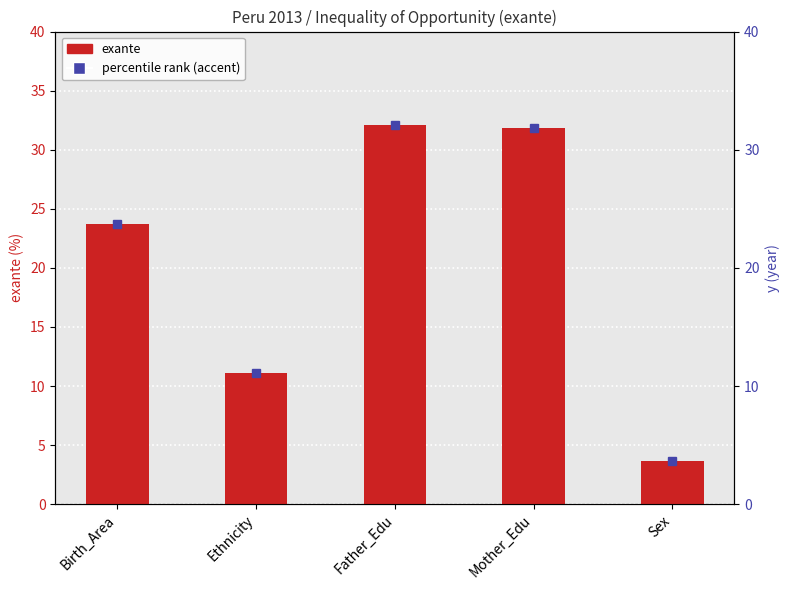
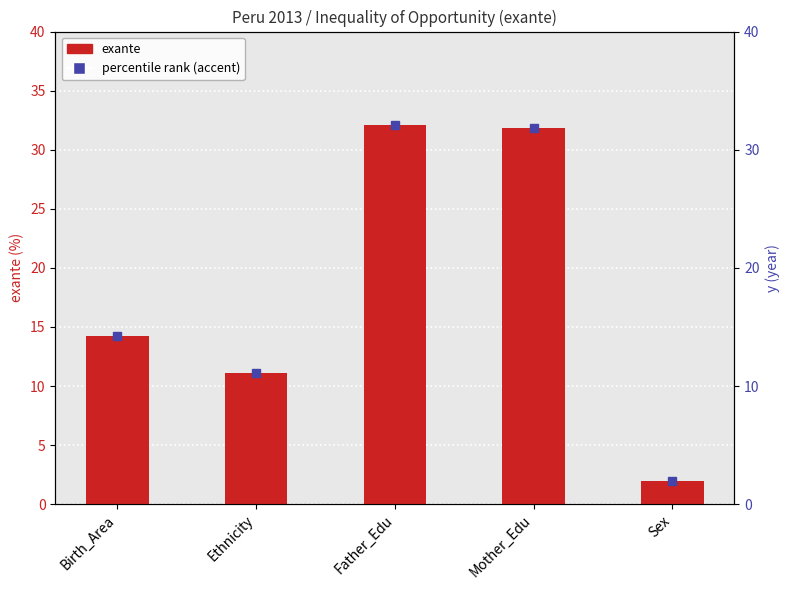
exante, Birth_Area: 23.7 -> 14.2
exante, Sex: 3.7 -> 2.0
